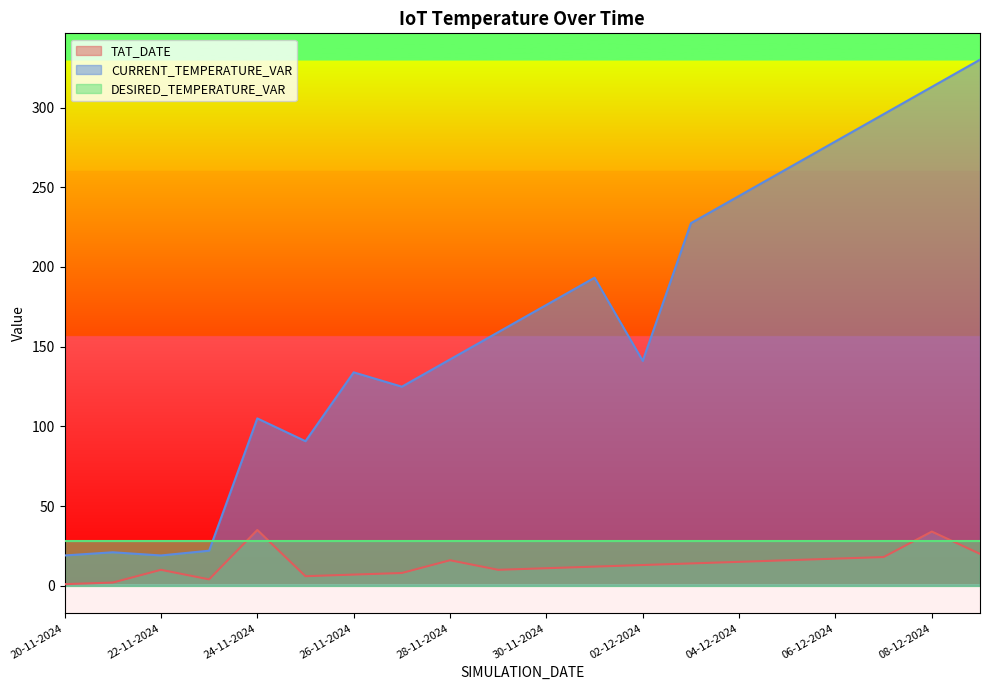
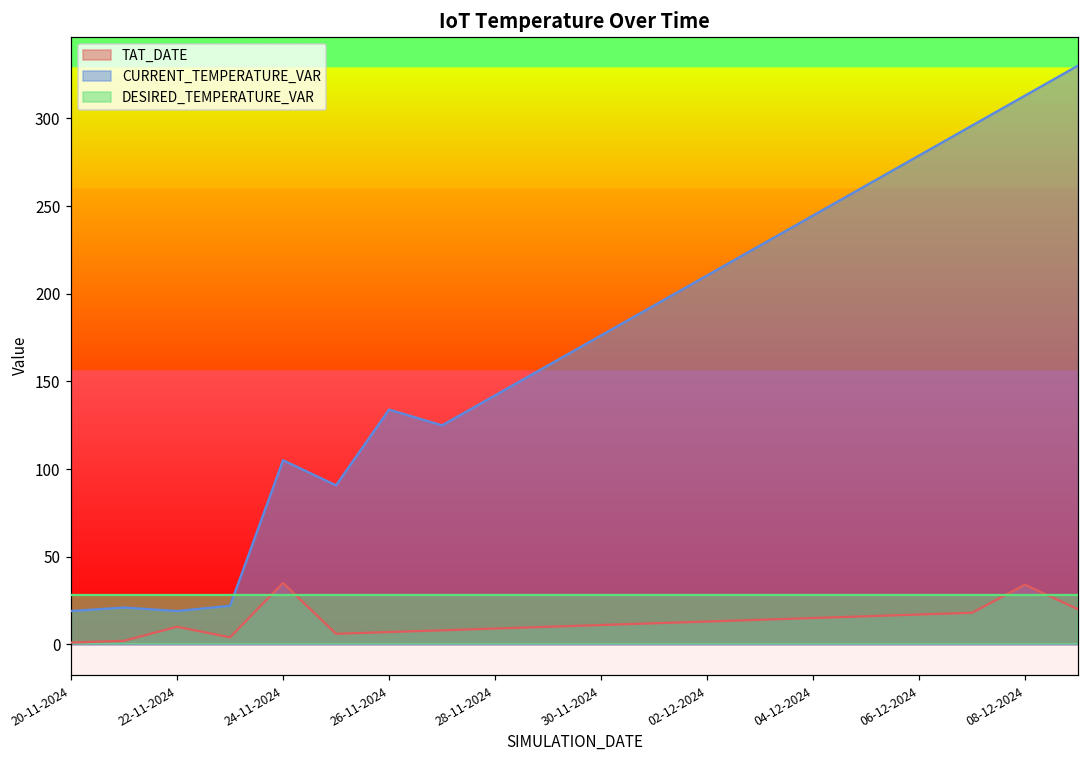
TAT_DATE, 28-11-2024: 16 -> 9
CURRENT_TEMPERATURE_VAR, 02-12-2024: 141 -> 210
